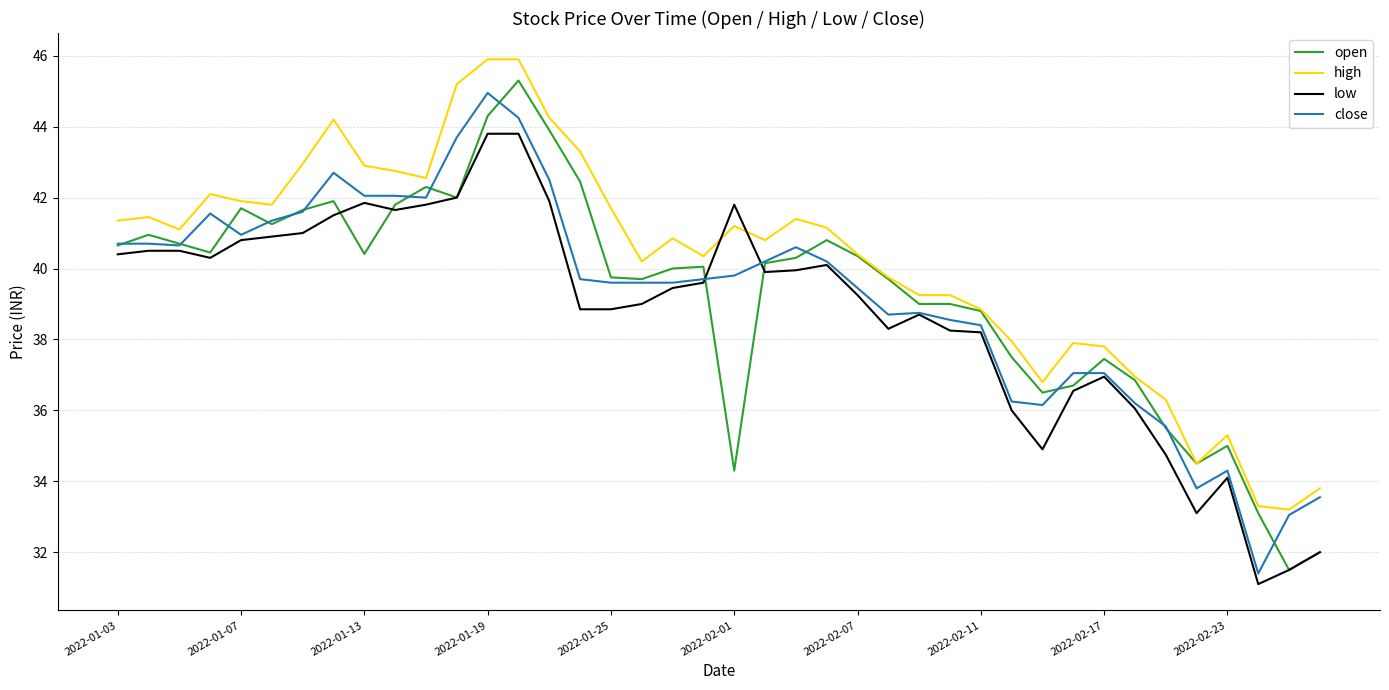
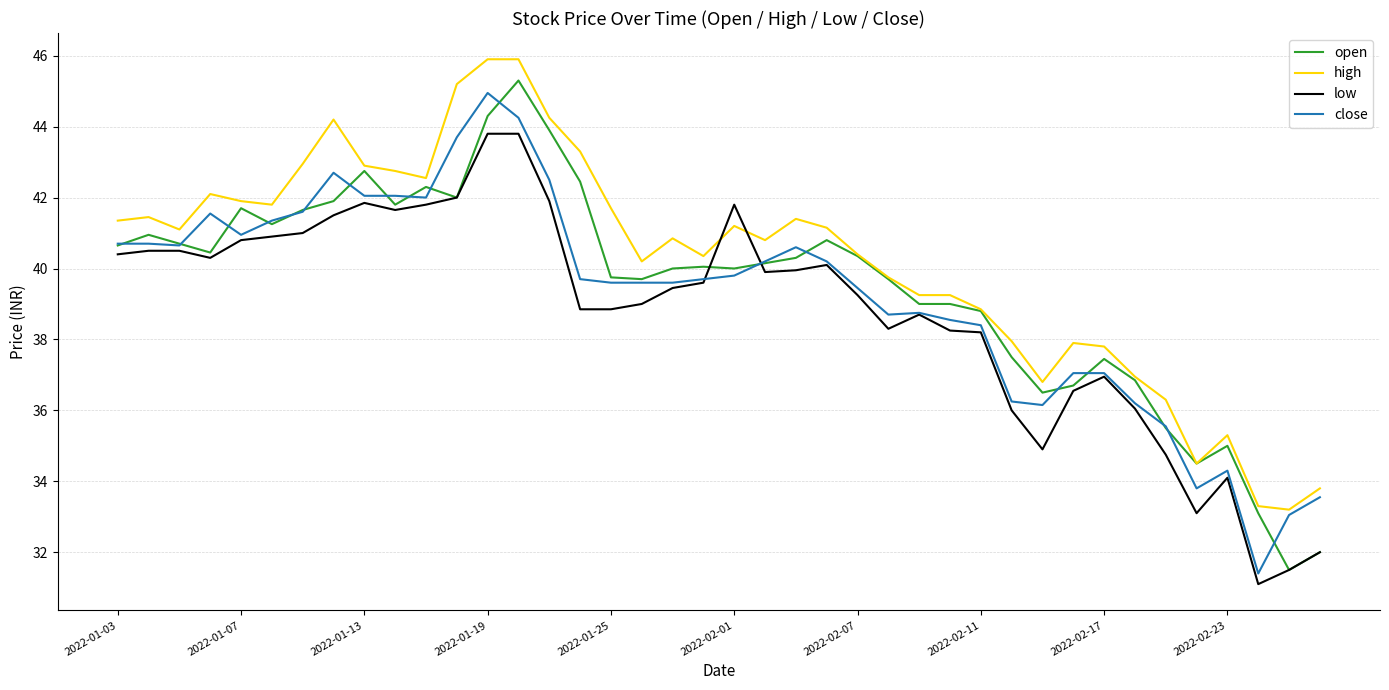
open, 2022-01-13: 40.4 -> 42.8
open, 2022-02-01: 34.3 -> 40.0
